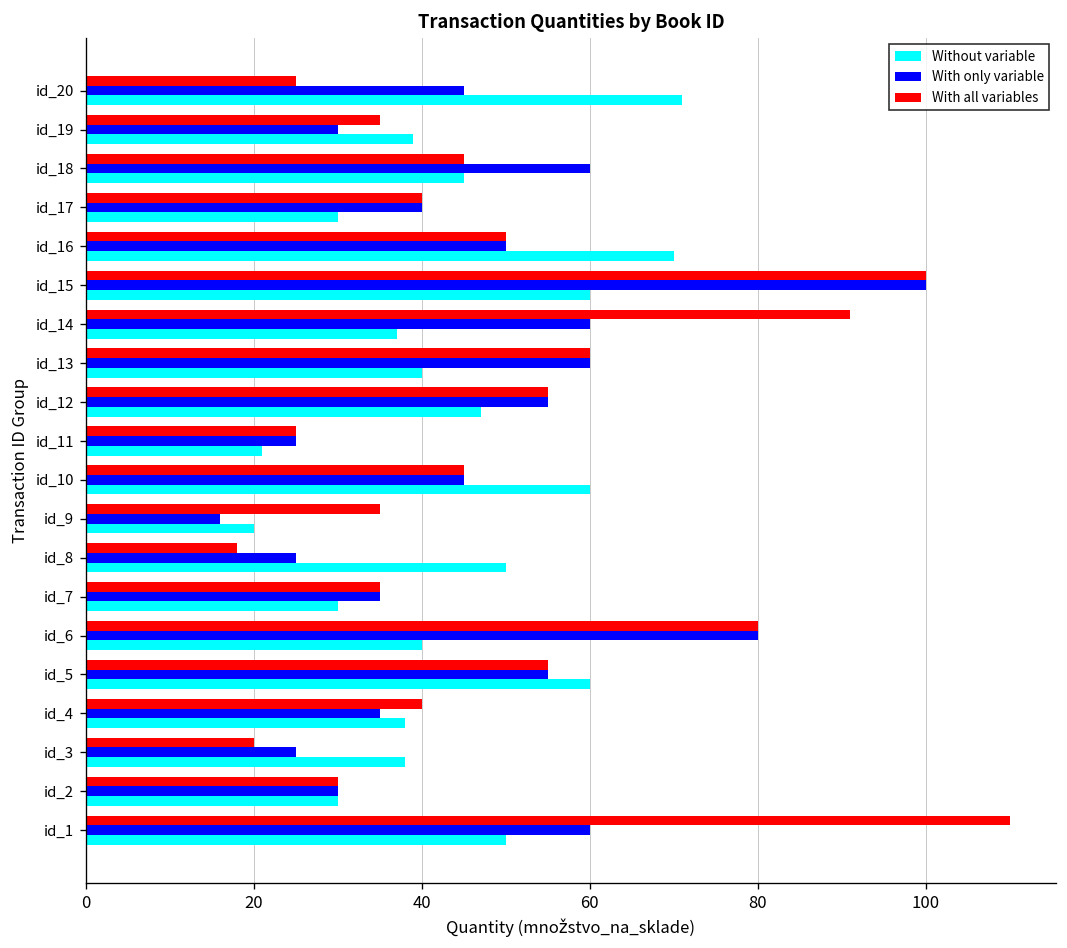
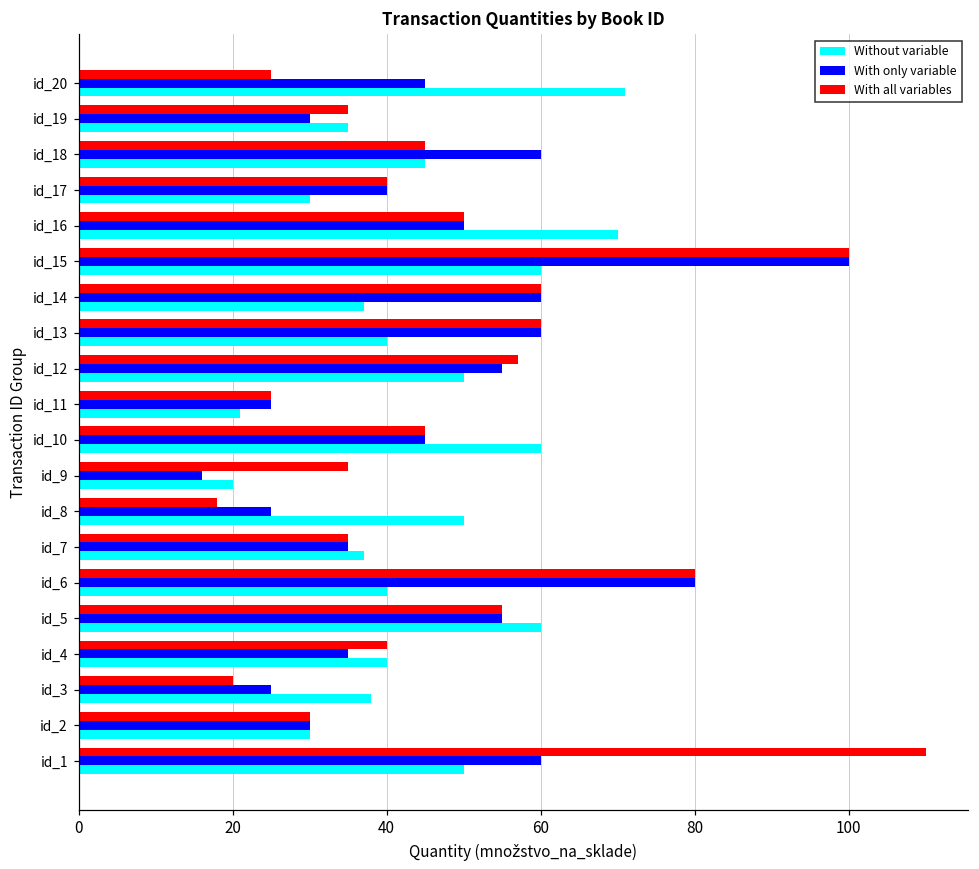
Without variable, id_19: 39 -> 35
With all variables, id_14: 91 -> 60
With all variables, id_12: 55 -> 57
Without variable, id_12: 47 -> 50
Without variable, id_7: 30 -> 37
Without variable, id_4: 38 -> 40
